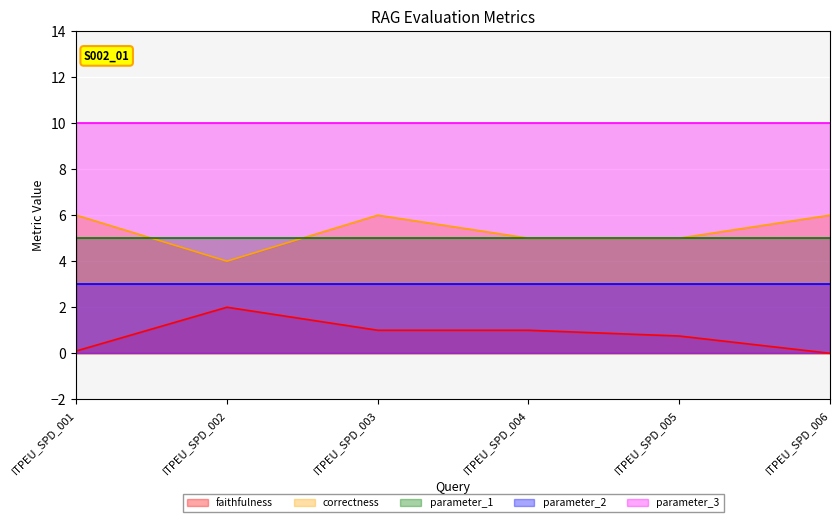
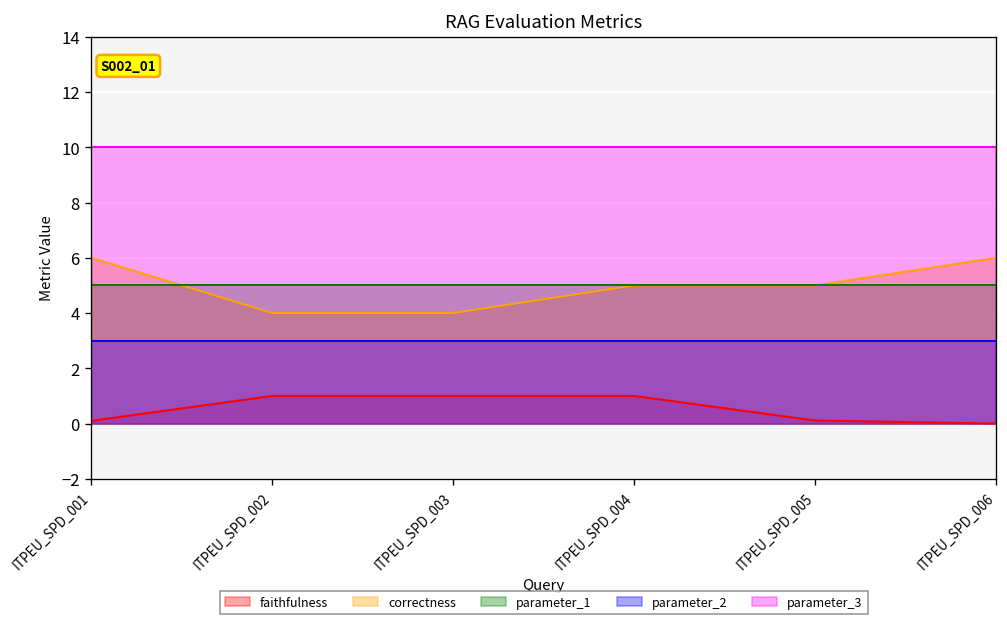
faithfulness, ITPEU_SPD_002: 2 -> 1
correctness, ITPEU_SPD_003: 6 -> 4
faithfulness, ITPEU_SPD_005: 0.8 -> 0.1
